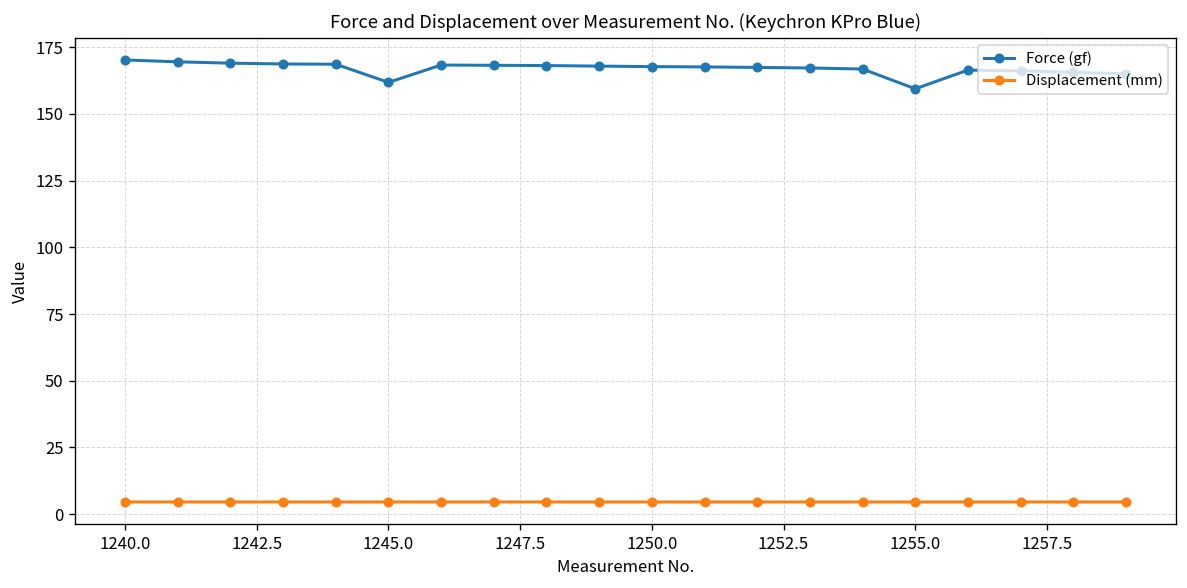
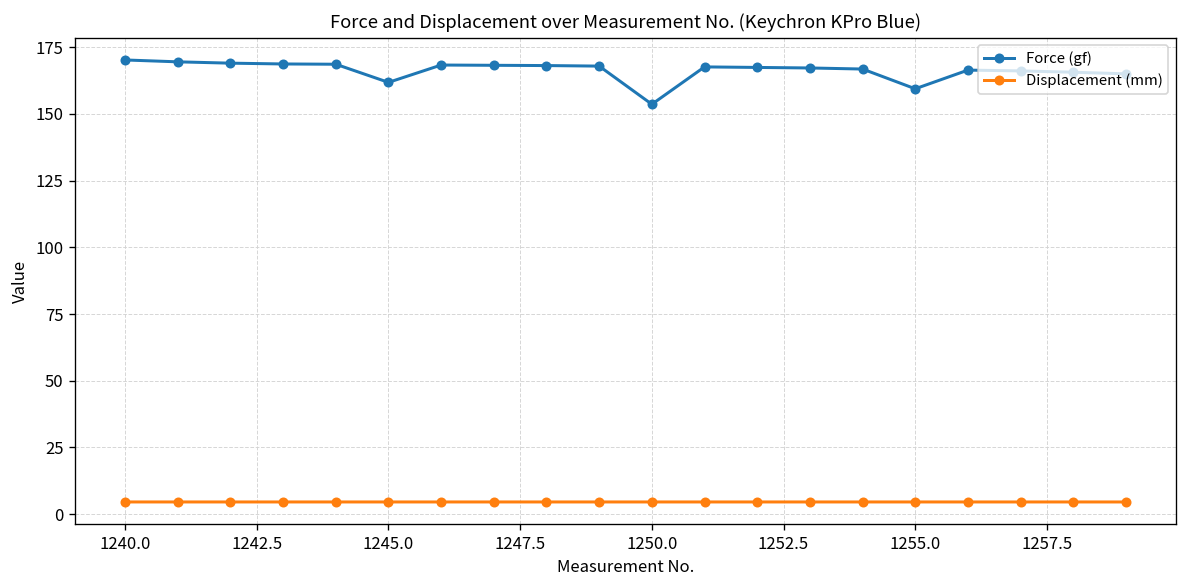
Force (gf), 1250.0: 168 -> 154
